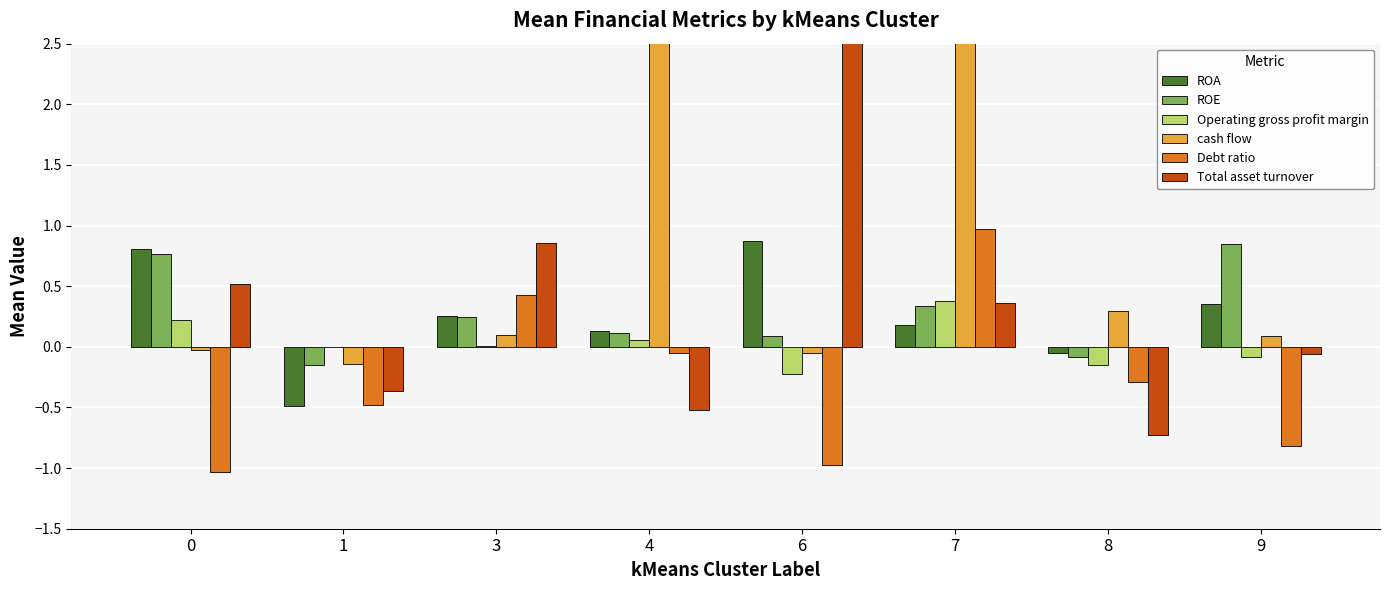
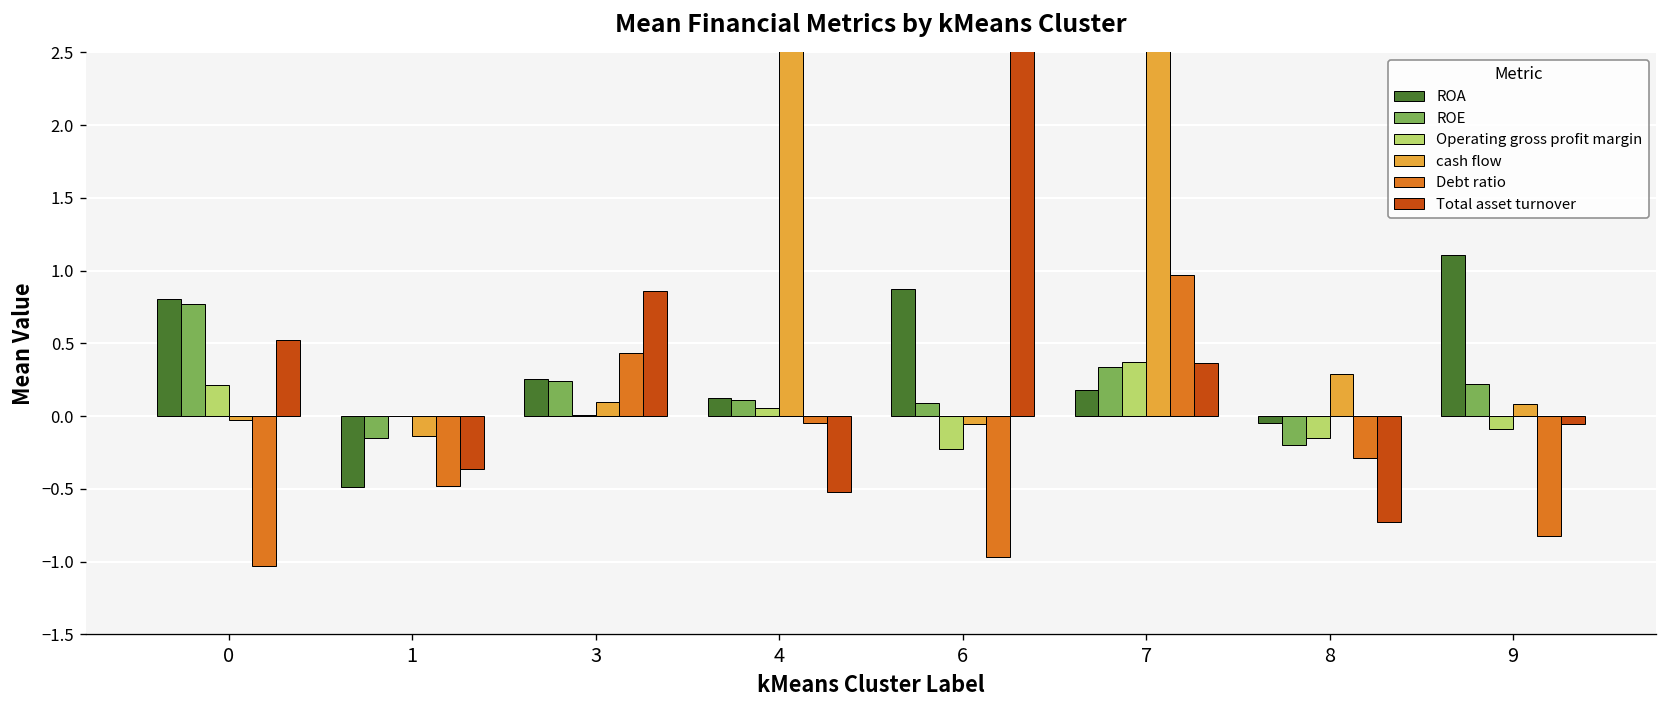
ROE, 8: -0.09 -> -0.20
ROA, 9: 0.35 -> 1.11
ROE, 9: 0.85 -> 0.22
